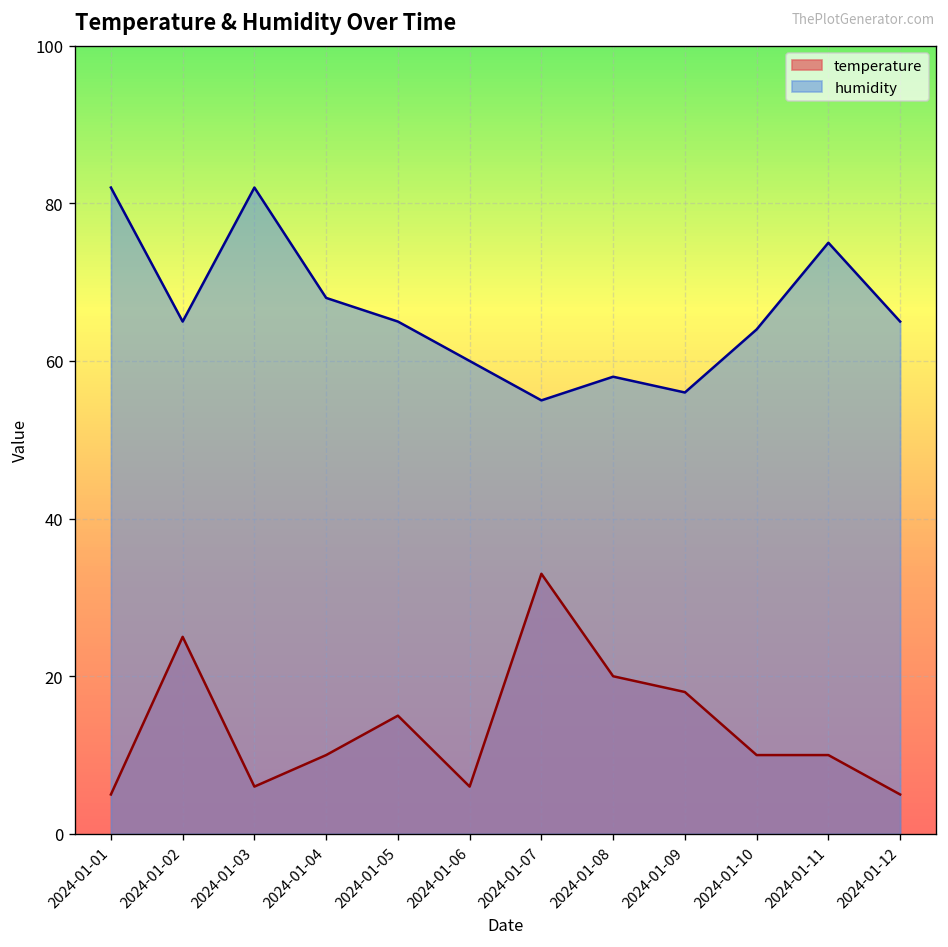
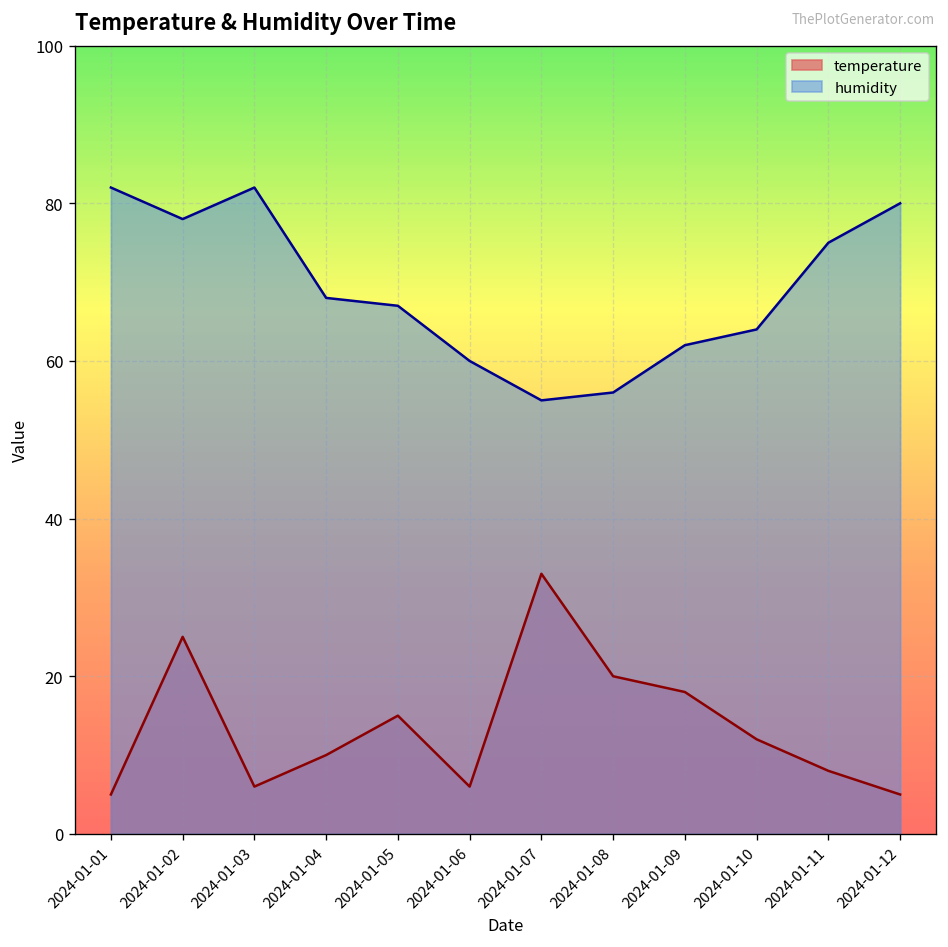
humidity, 2024-01-02: 65 -> 78
humidity, 2024-01-05: 65 -> 67
humidity, 2024-01-08: 58 -> 56
humidity, 2024-01-09: 56 -> 62
temperature, 2024-01-10: 10 -> 12
temperature, 2024-01-11: 10 -> 8
humidity, 2024-01-12: 65 -> 80
